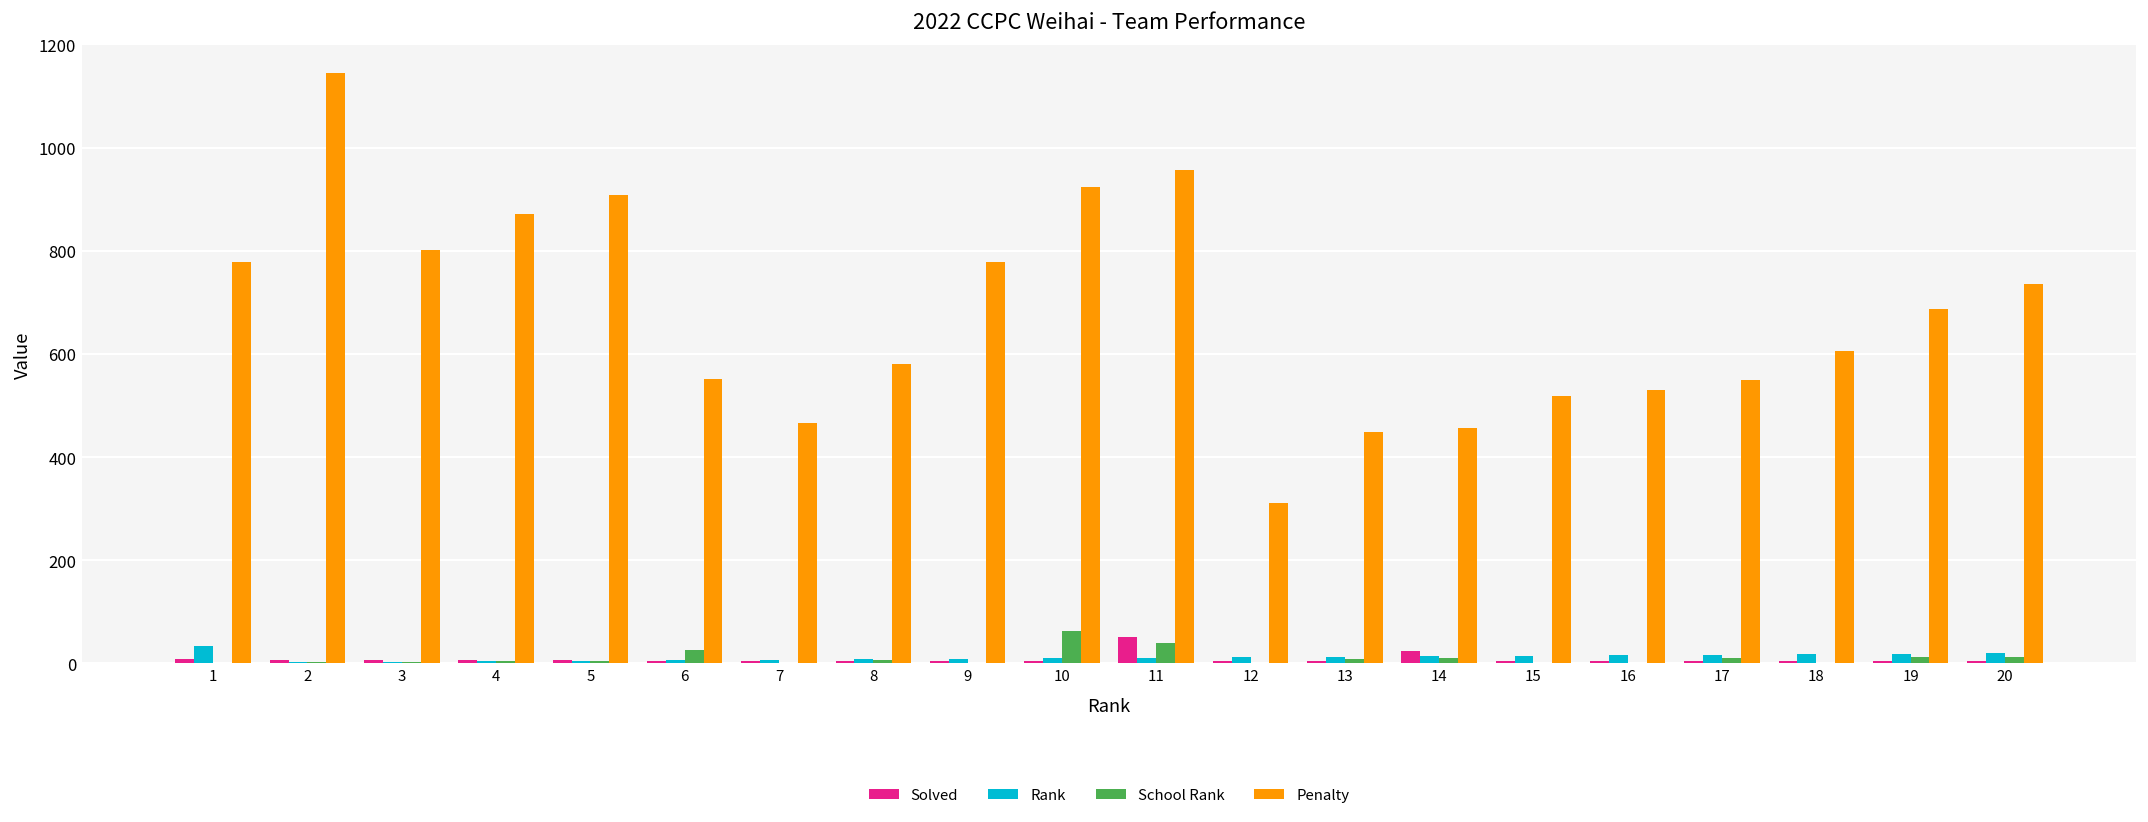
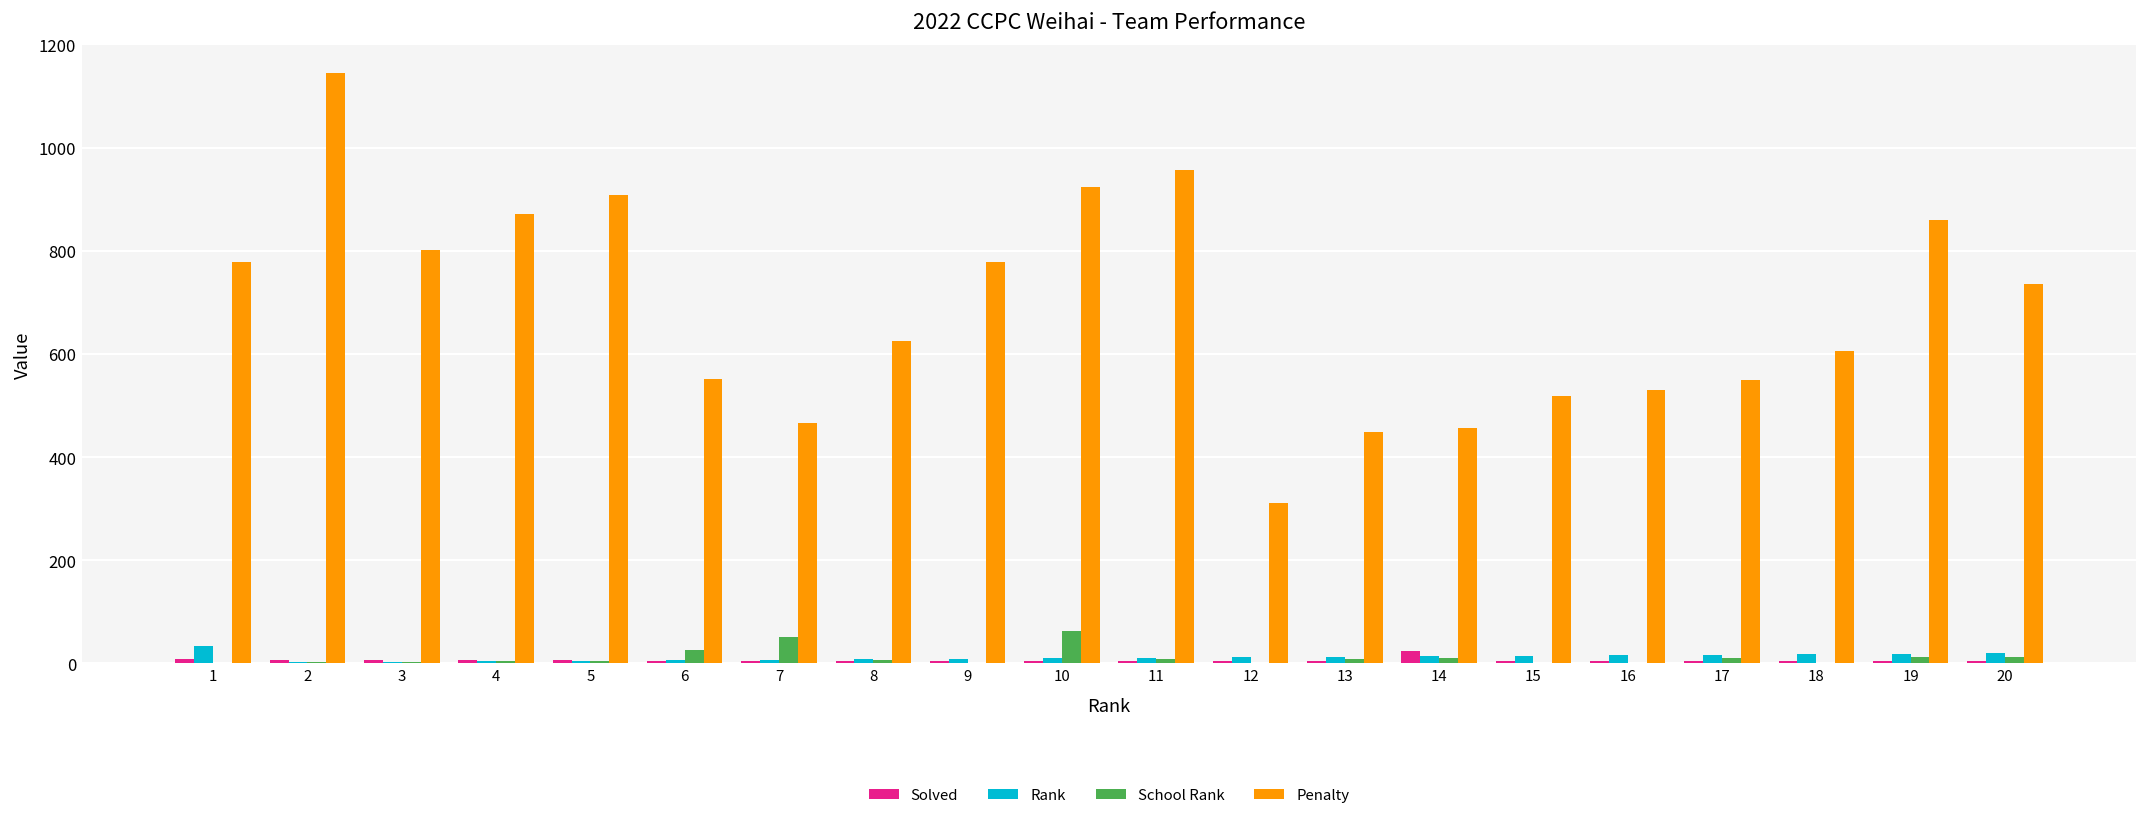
School Rank, 7: 0 -> 50
Penalty, 8: 580 -> 630
Solved, 11: 50 -> 10
School Rank, 11: 40 -> 10
Penalty, 19: 690 -> 860
